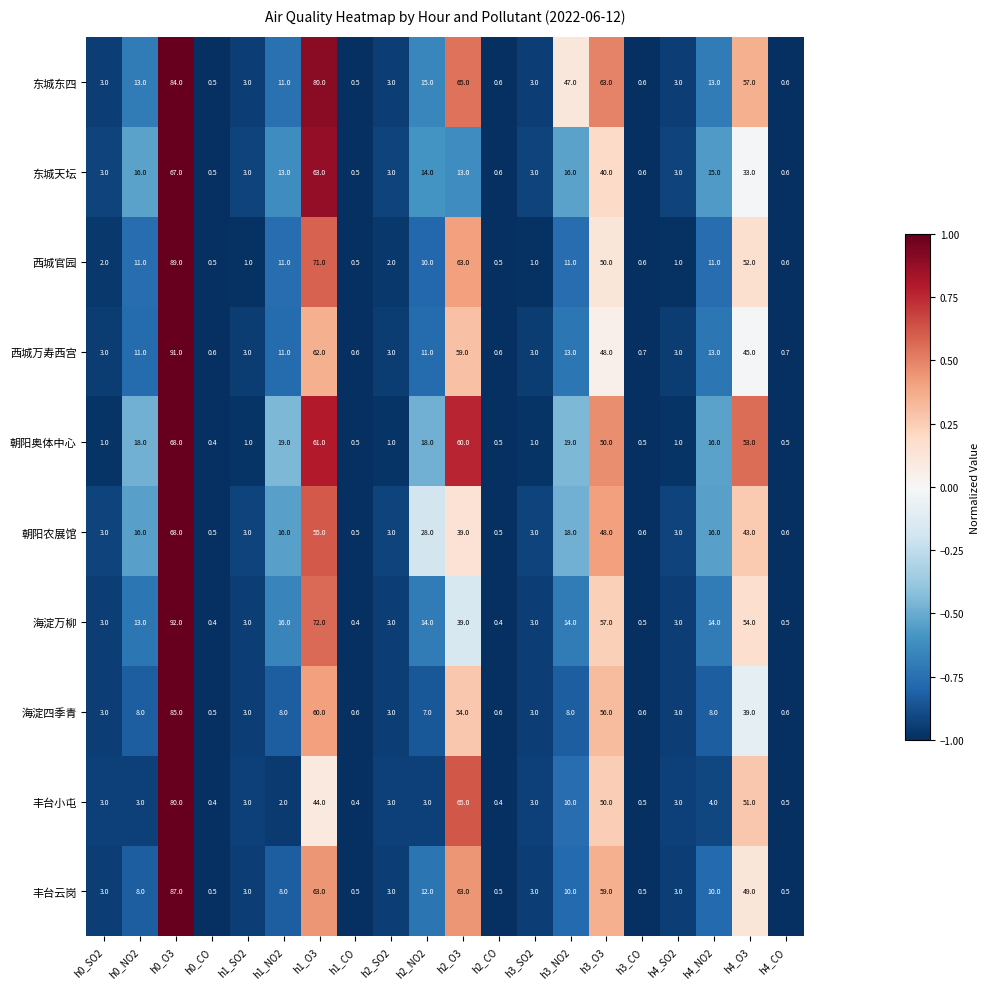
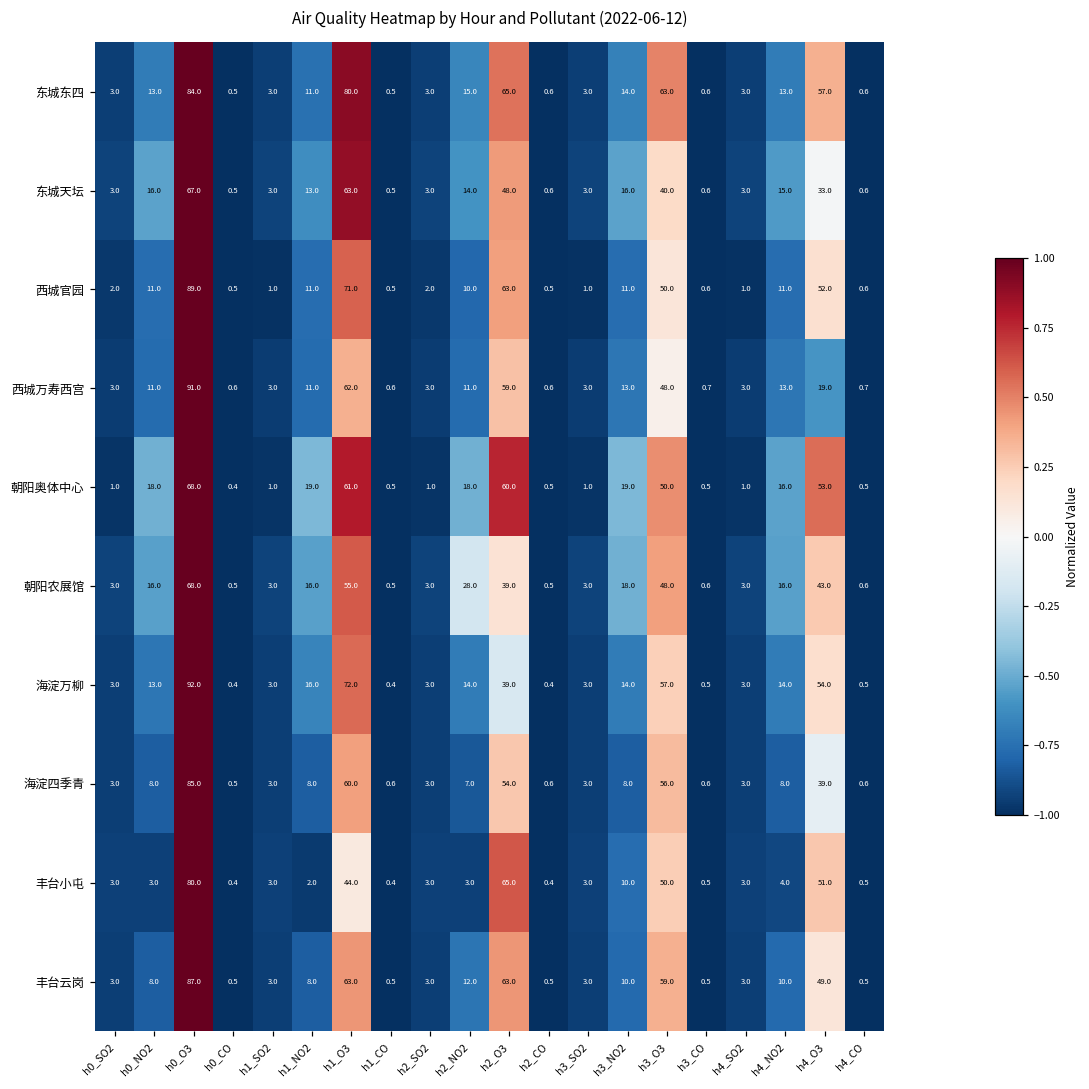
东城东四, h3_NO2: 47.0 -> 14.0
东城天坛, h2_O3: 13.0 -> 48.0
西城万寿西宫, h4_O3: 45.0 -> 19.0
